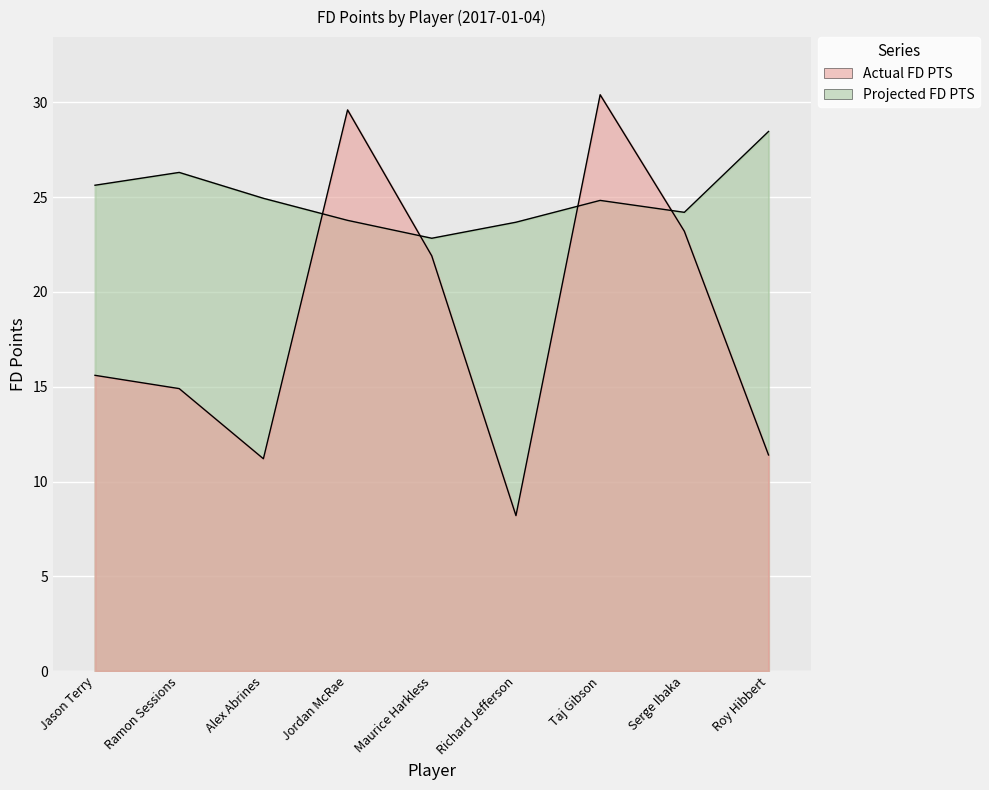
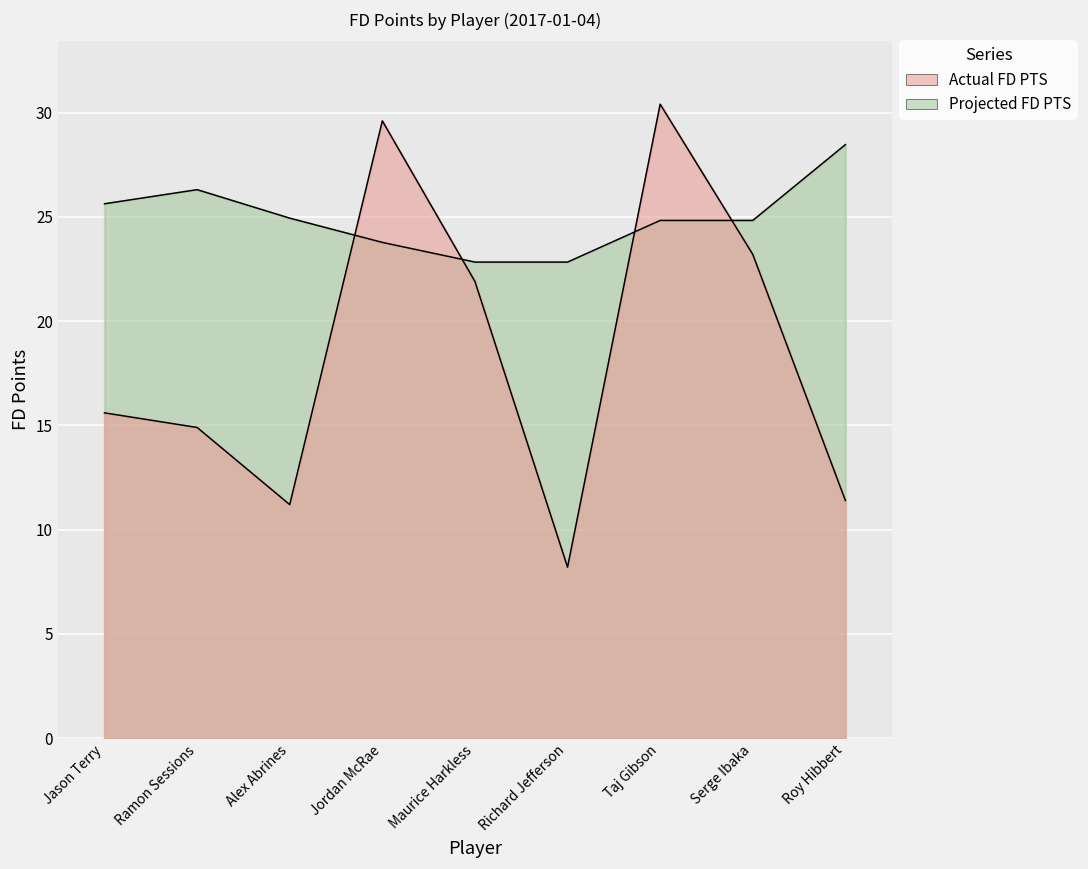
Projected FD PTS, Richard Jefferson: 23.7 -> 22.8
Projected FD PTS, Serge Ibaka: 24.2 -> 24.8
